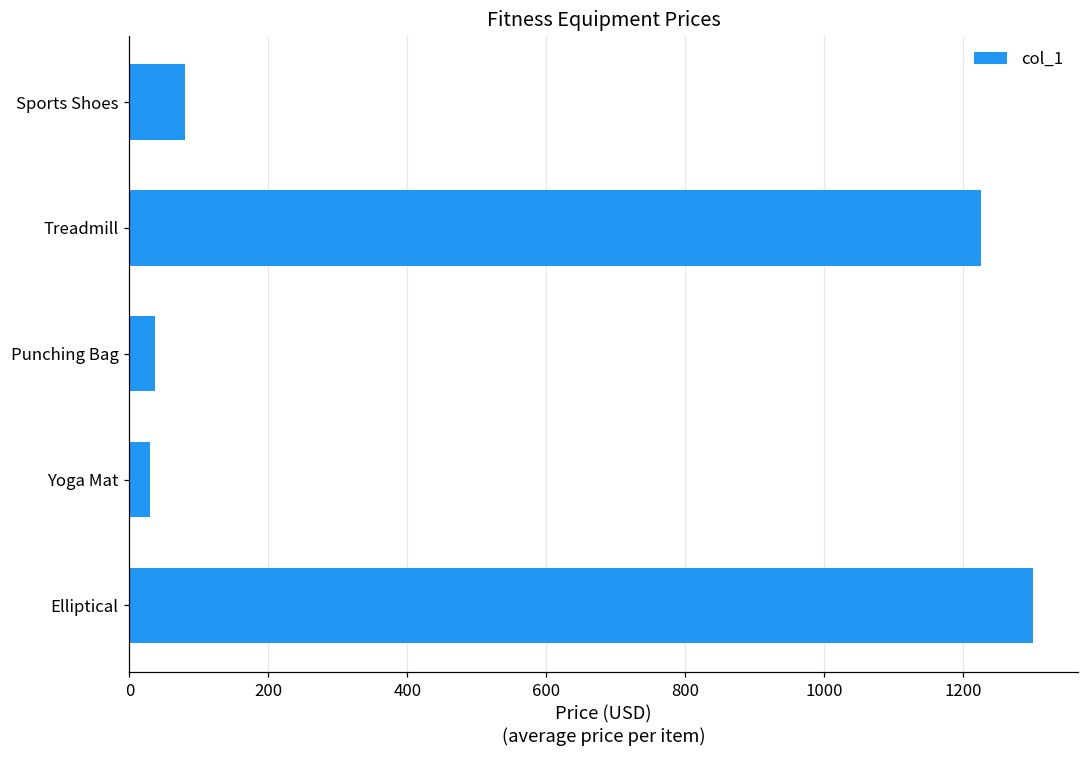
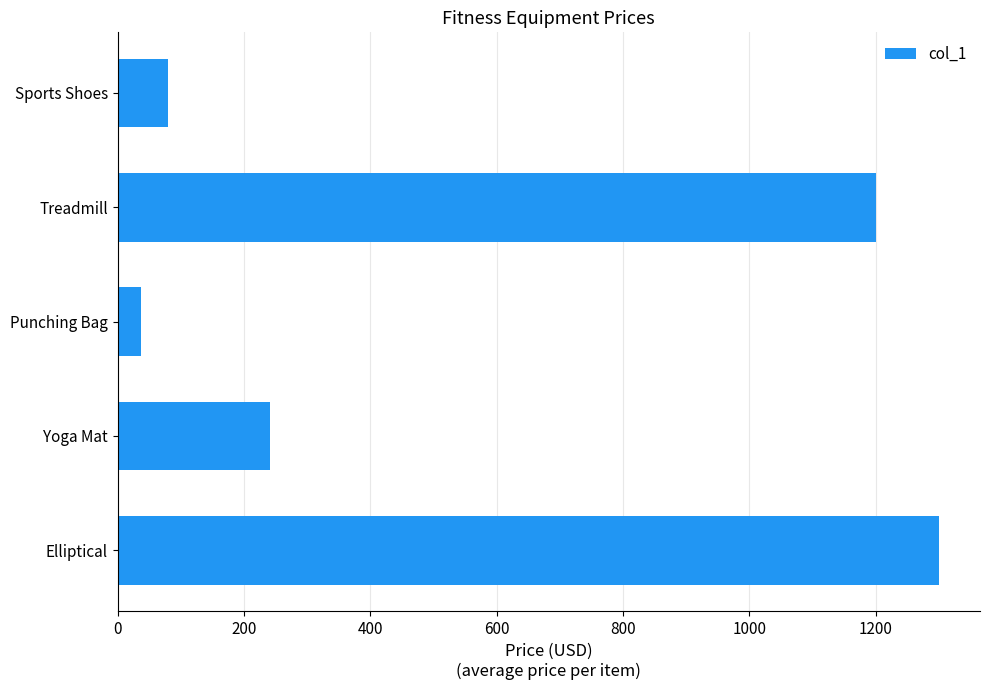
Treadmill: 1230 -> 1200
Yoga Mat: 30 -> 240
